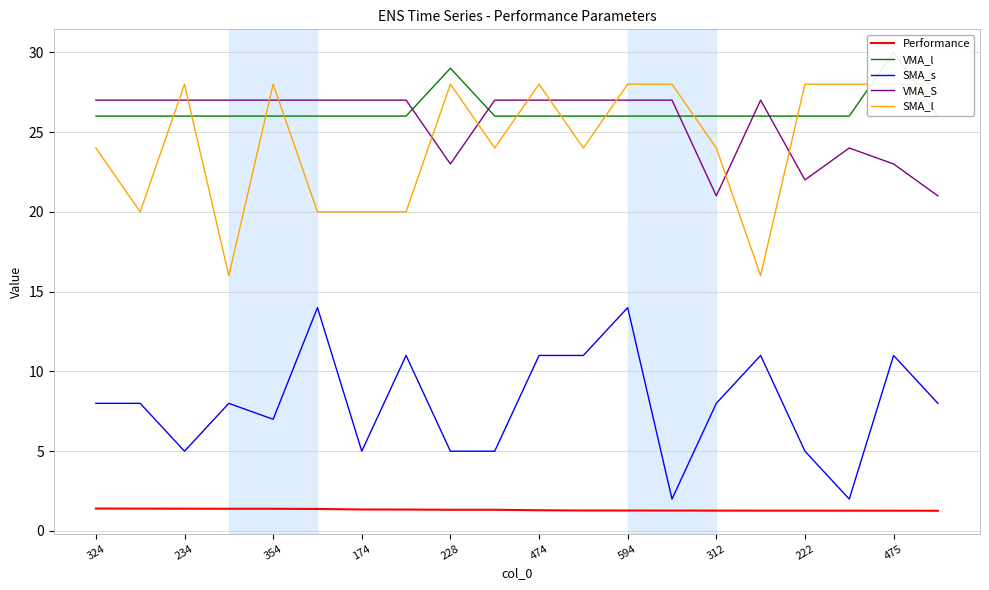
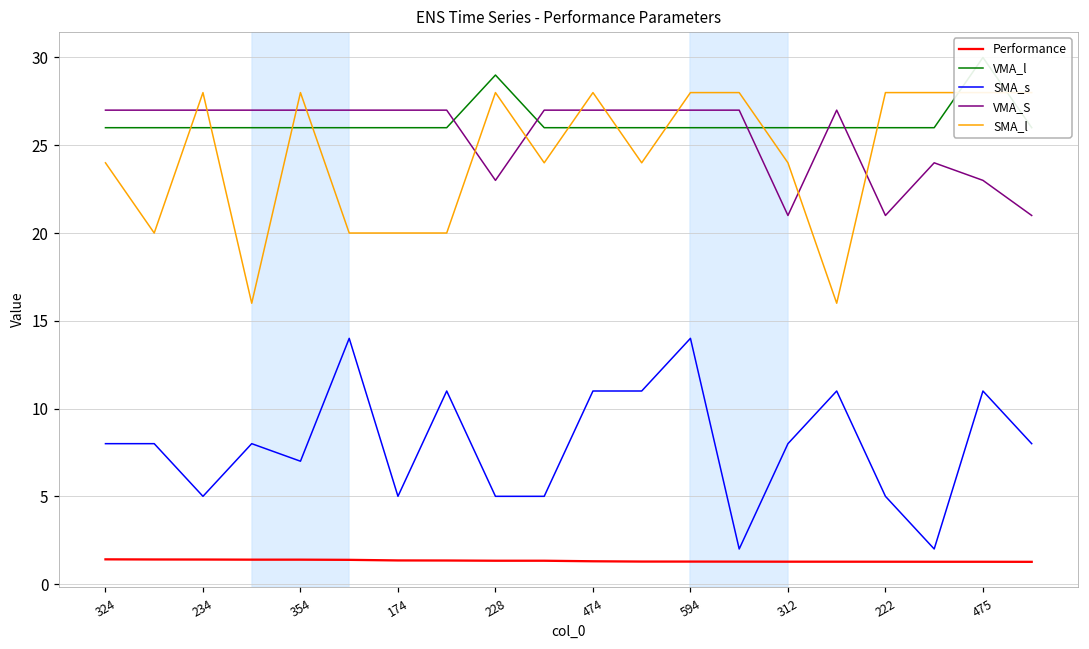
VMA_S, 222: 22 -> 21
